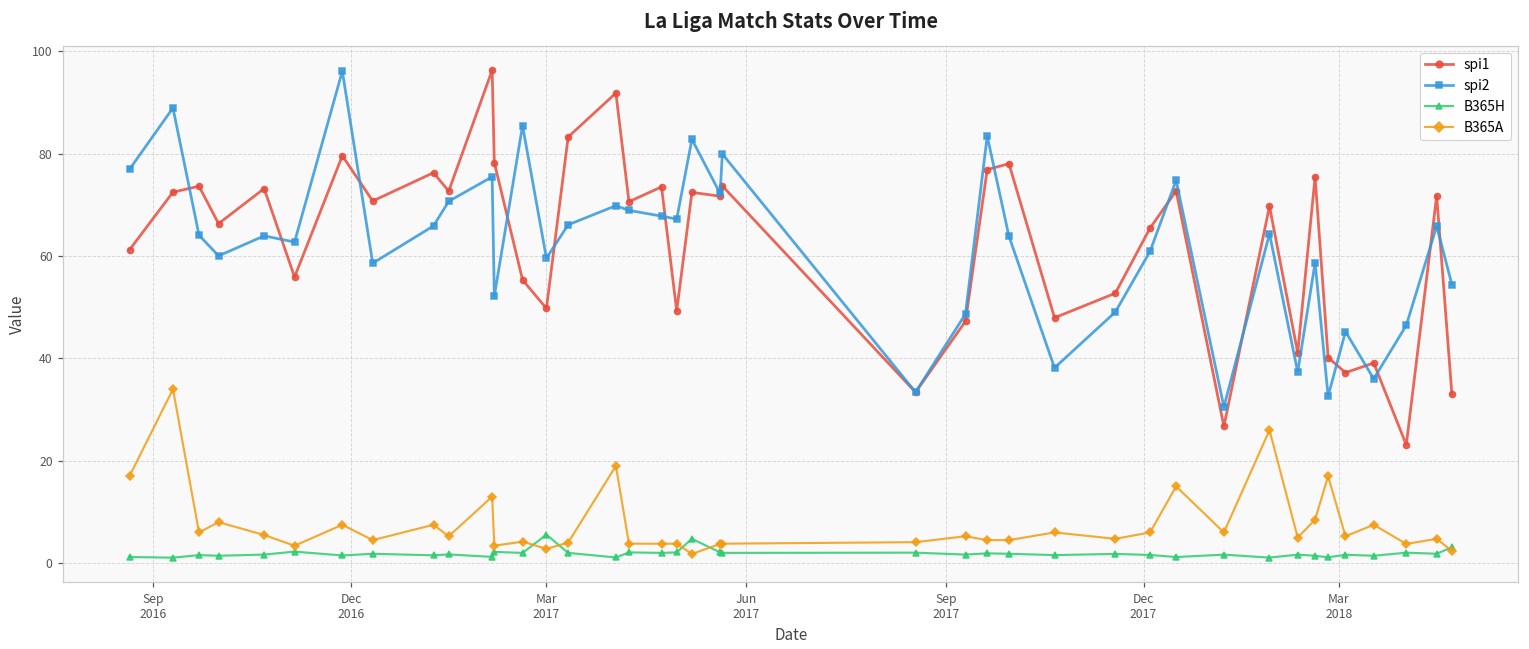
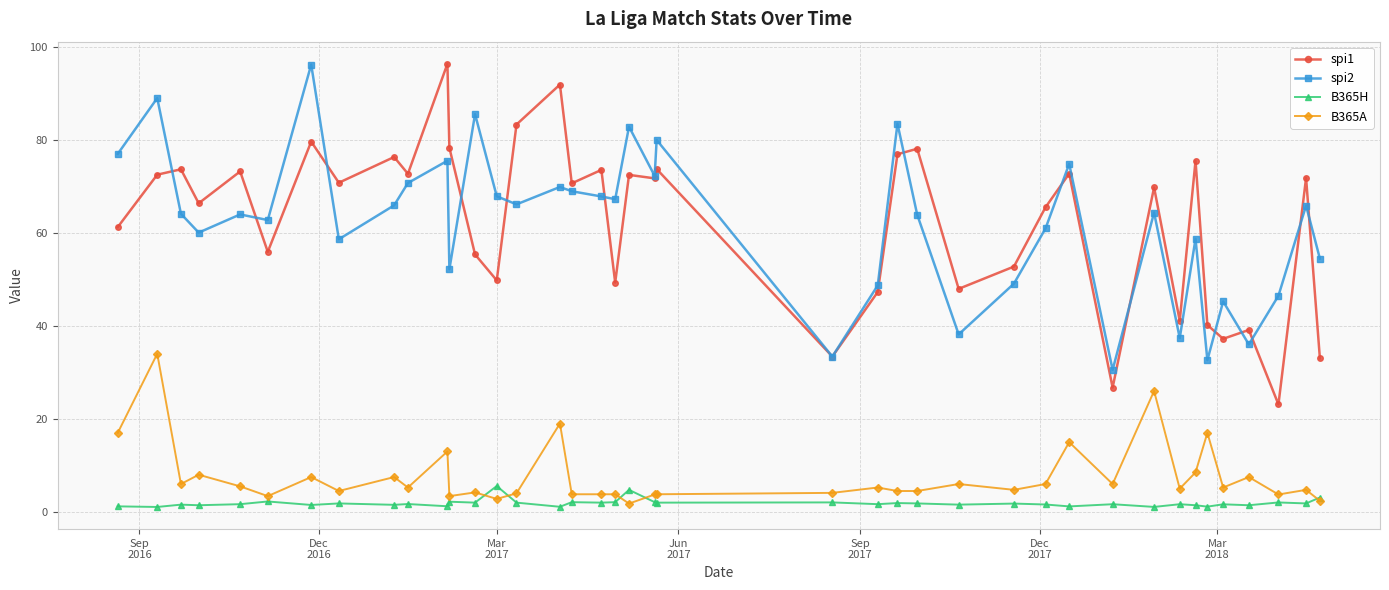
spi2, Mar 2017: 60 -> 68
